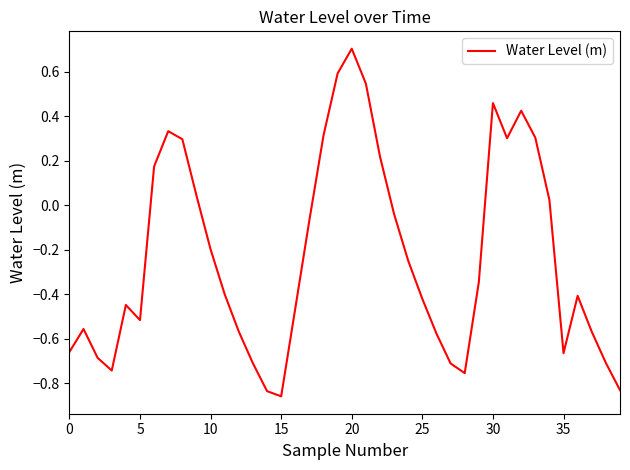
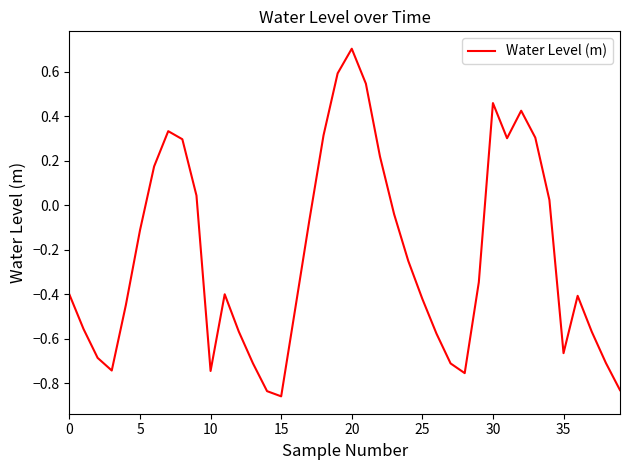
0: -0.66 -> -0.40
5: -0.52 -> -0.11
10: -0.20 -> -0.75
